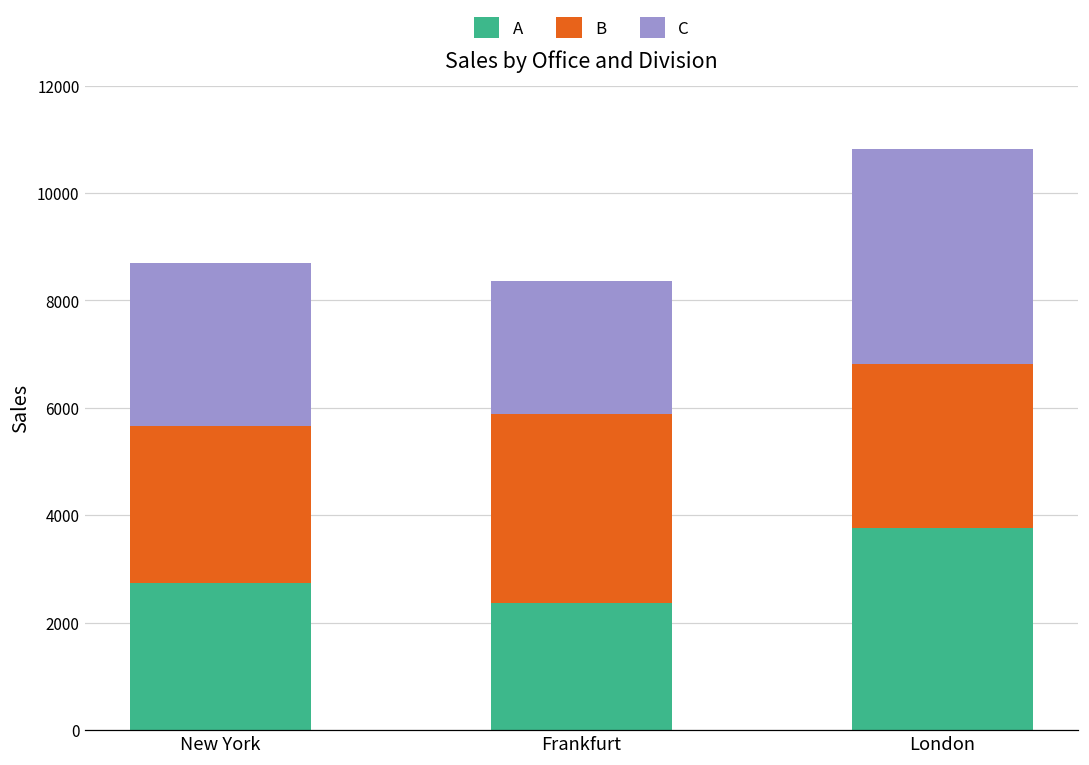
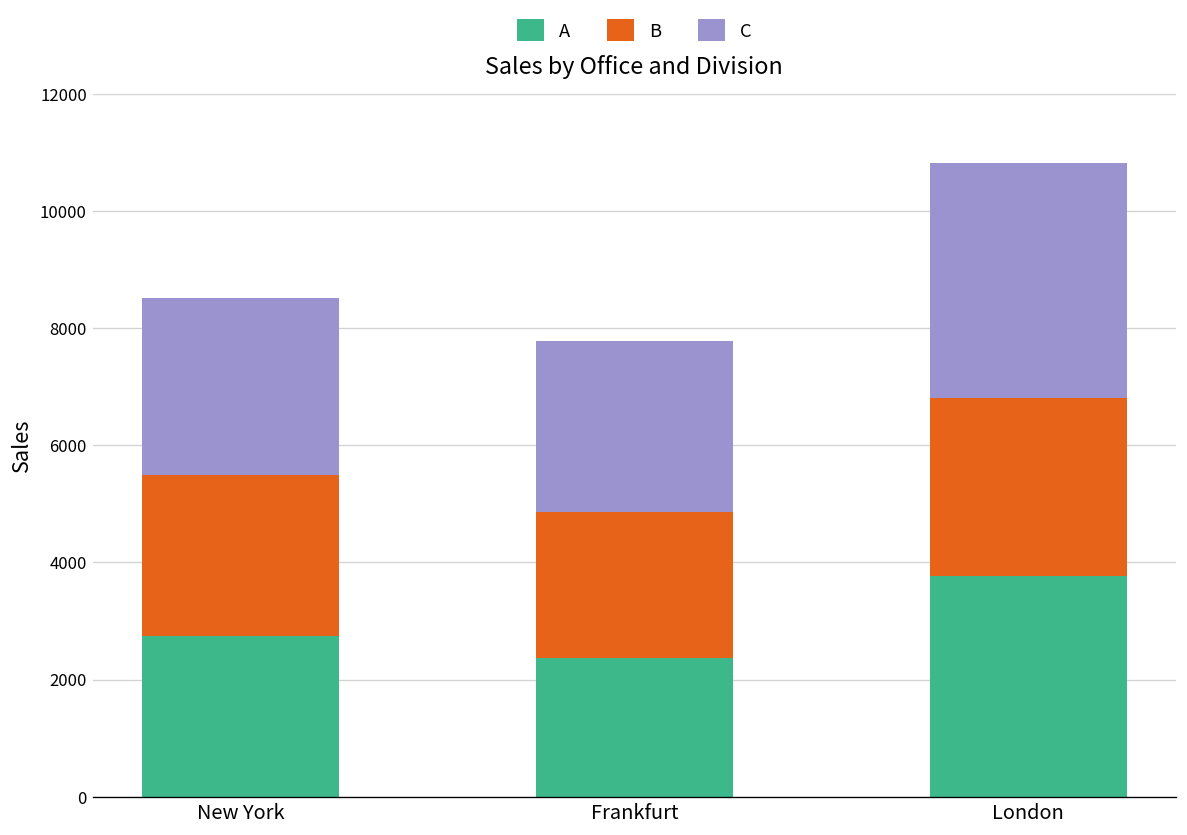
B, New York: 2900 -> 2800
B, Frankfurt: 3500 -> 2500
C, Frankfurt: 2500 -> 2900
